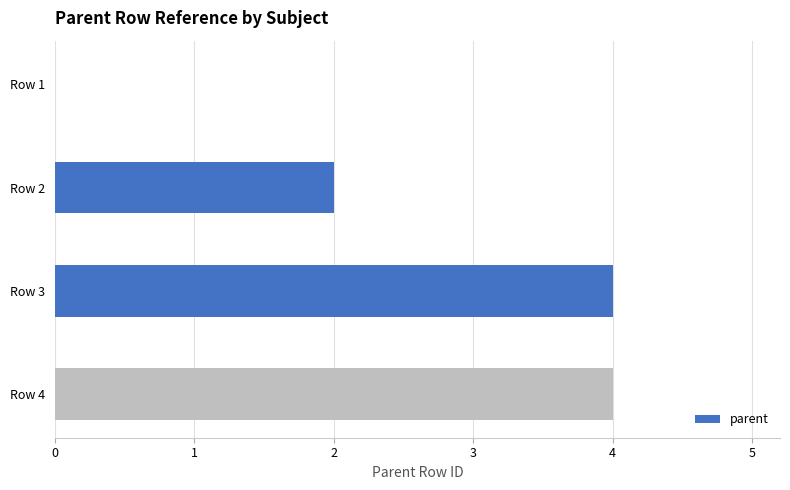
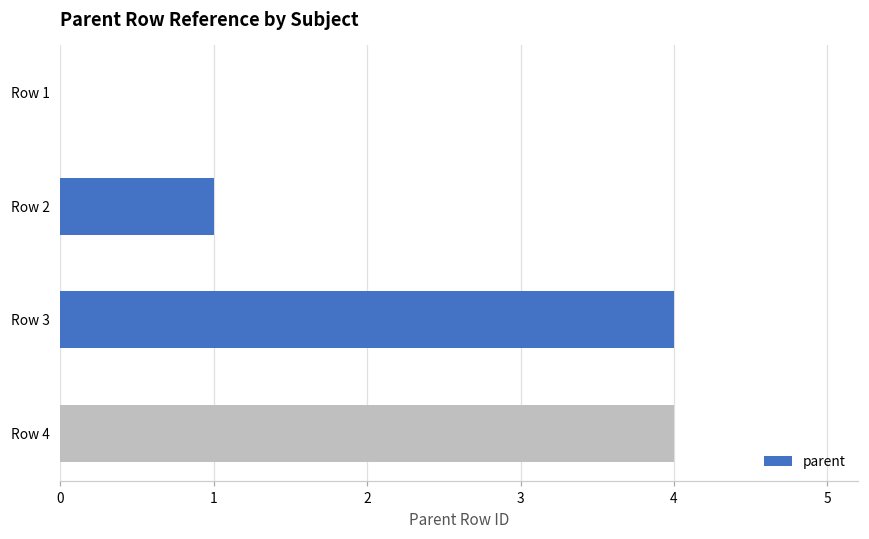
Row 2: 2 -> 1
